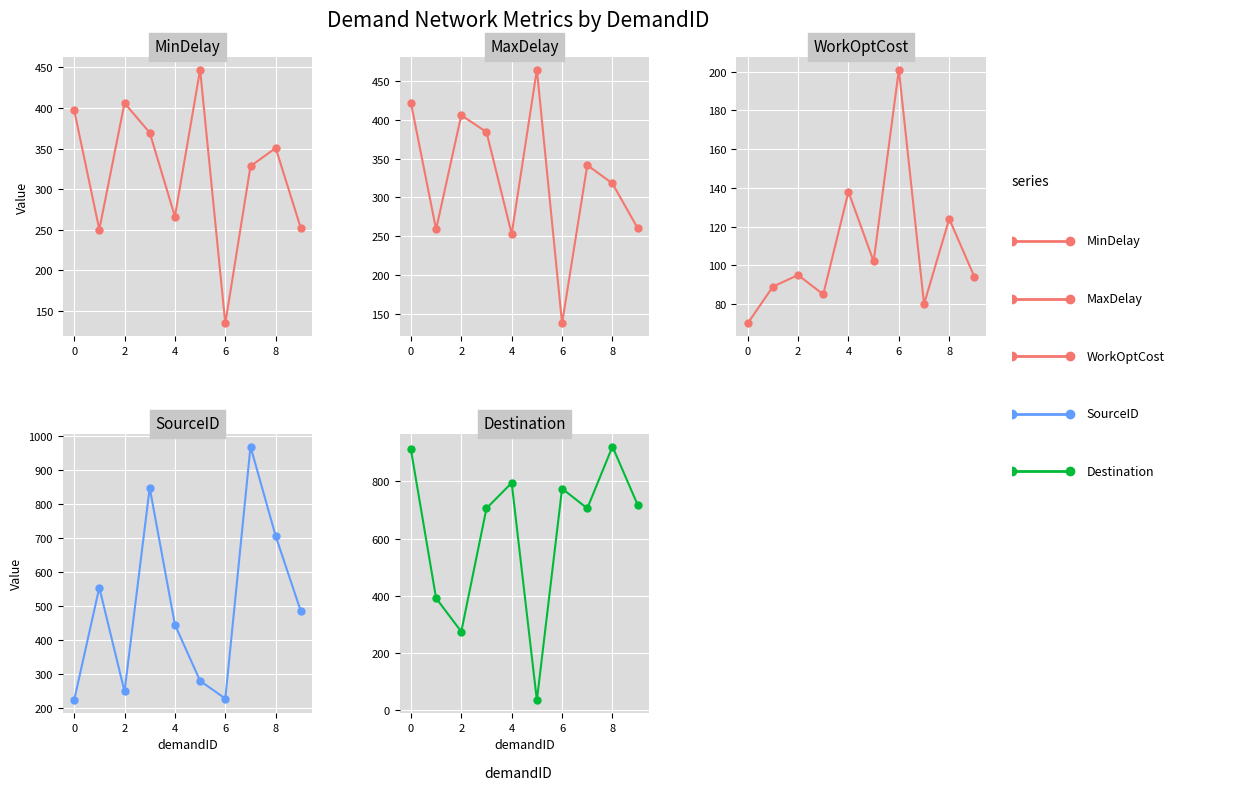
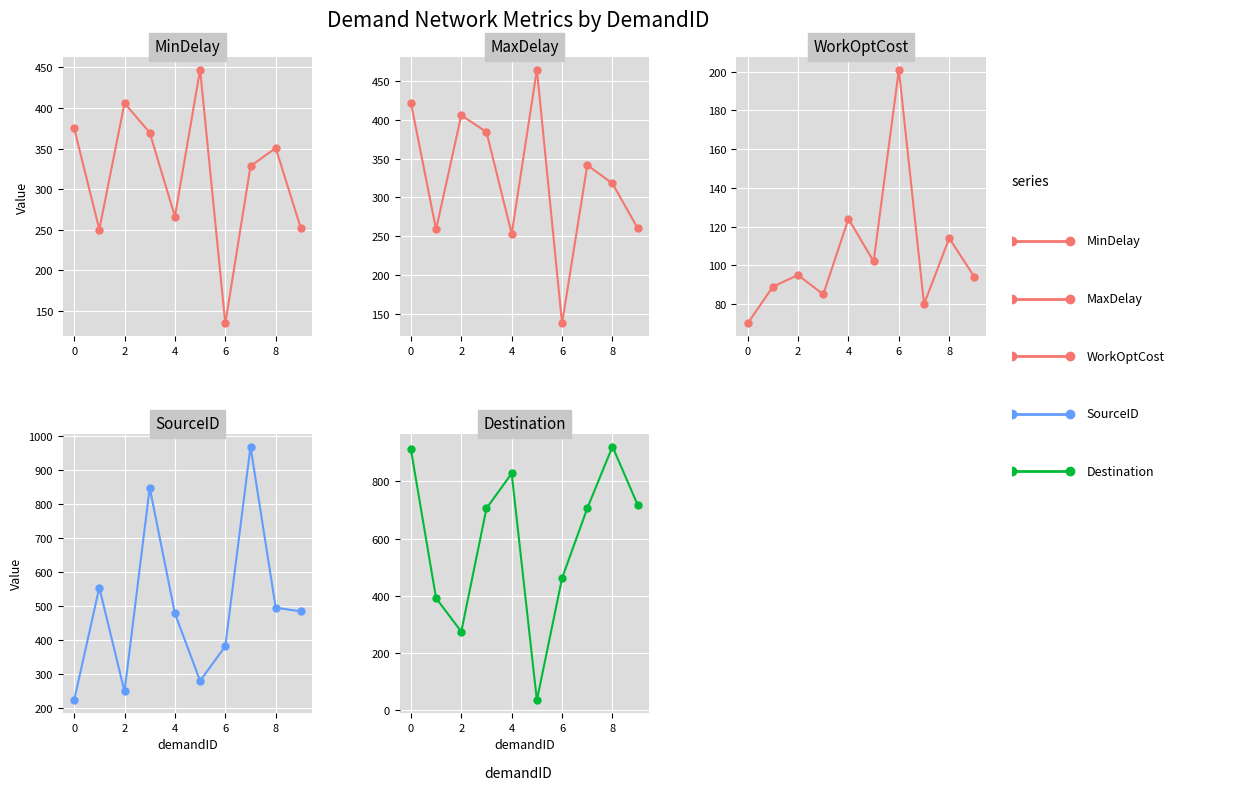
MinDelay, 0: 400 -> 380
WorkOptCost, 4: 138 -> 124
WorkOptCost, 8: 124 -> 114
SourceID, 4: 450 -> 480
SourceID, 6: 230 -> 380
SourceID, 8: 710 -> 500
Destination, 4: 800 -> 830
Destination, 6: 780 -> 460
